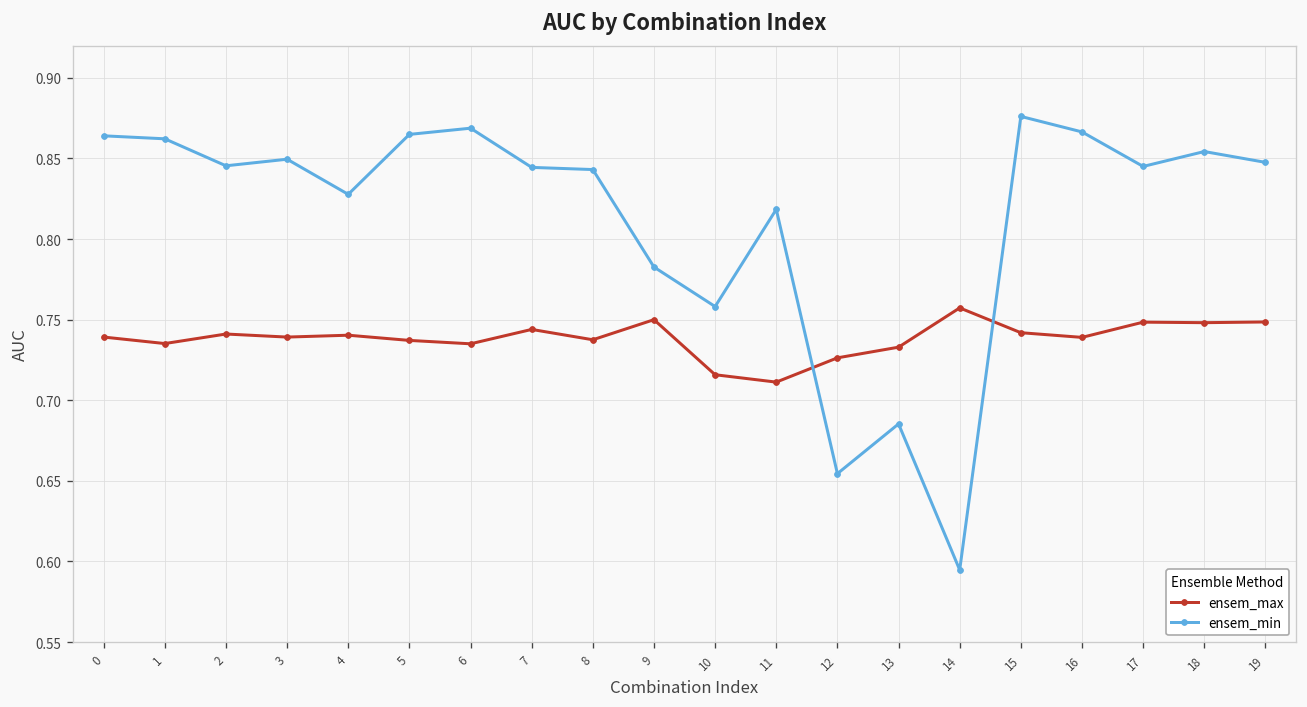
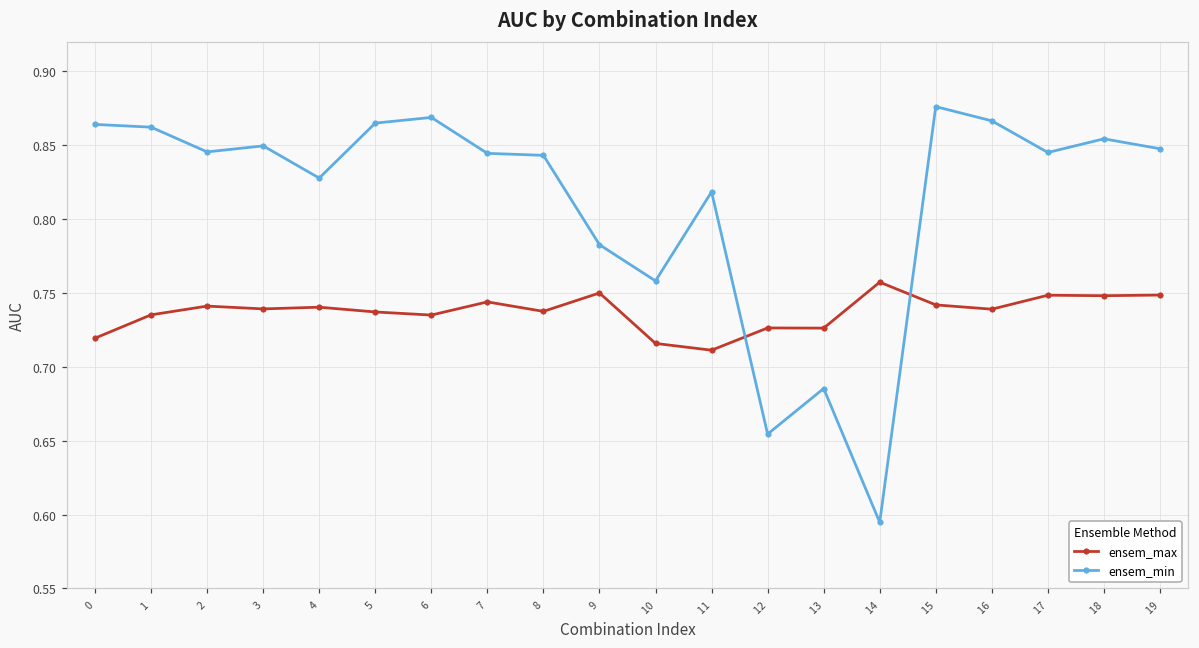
ensem_max, 0: 0.739 -> 0.719
ensem_max, 13: 0.733 -> 0.726
